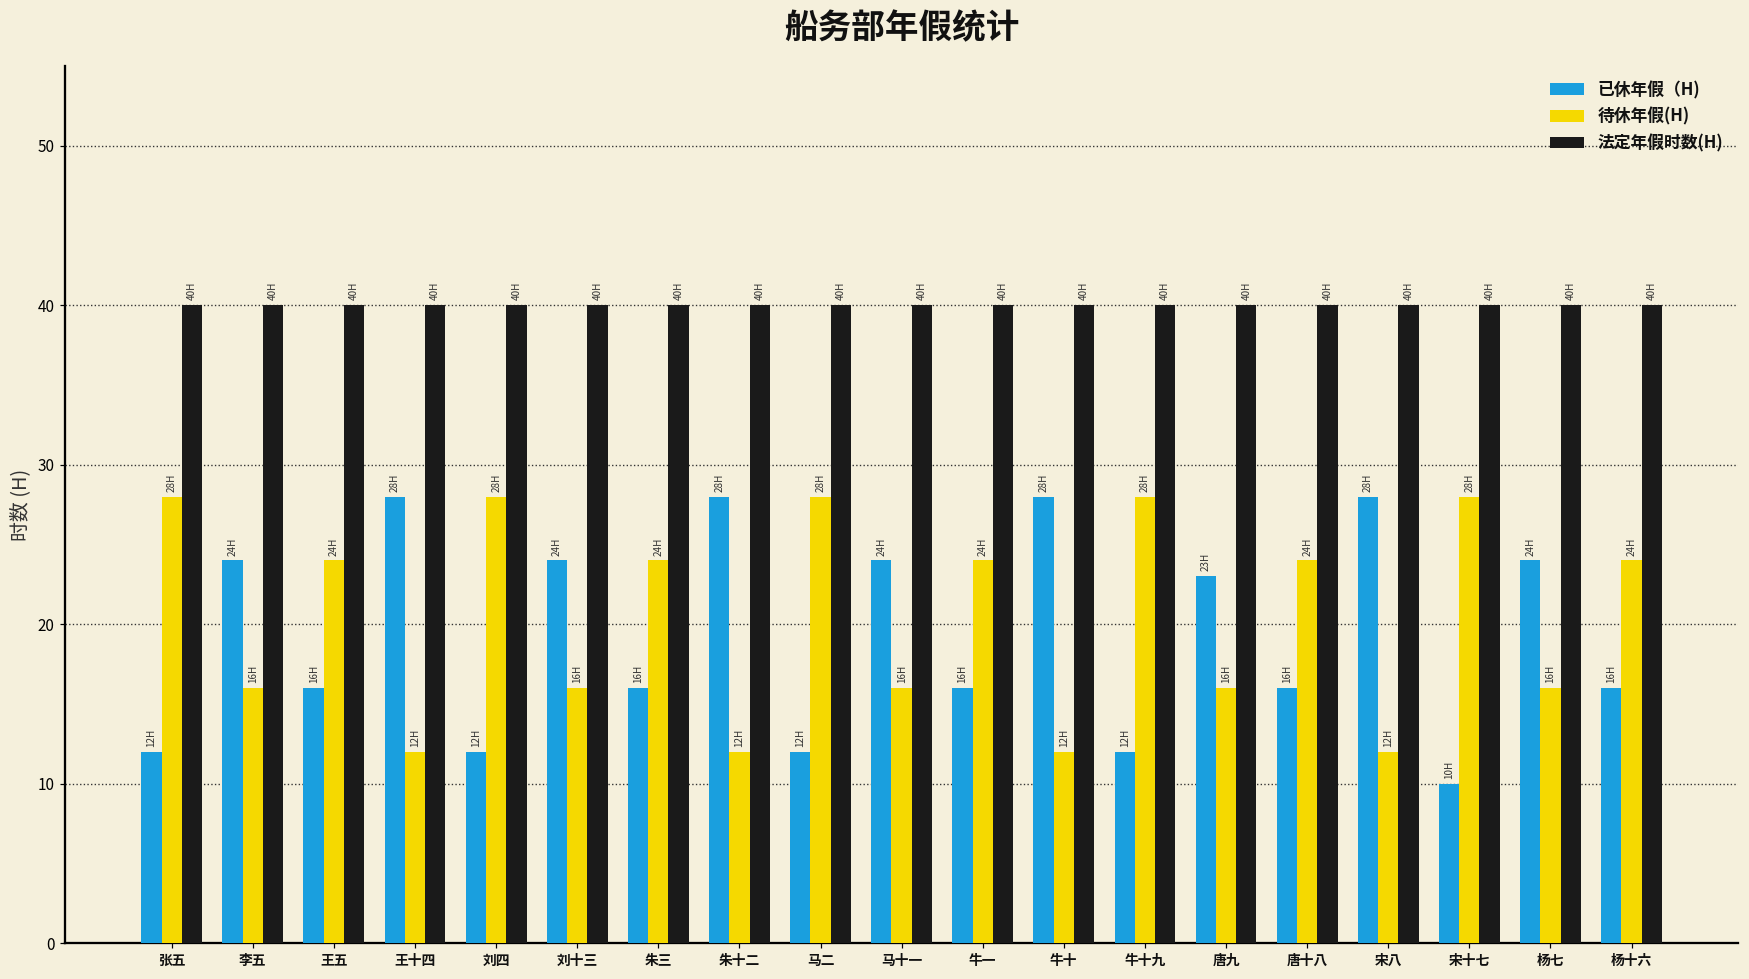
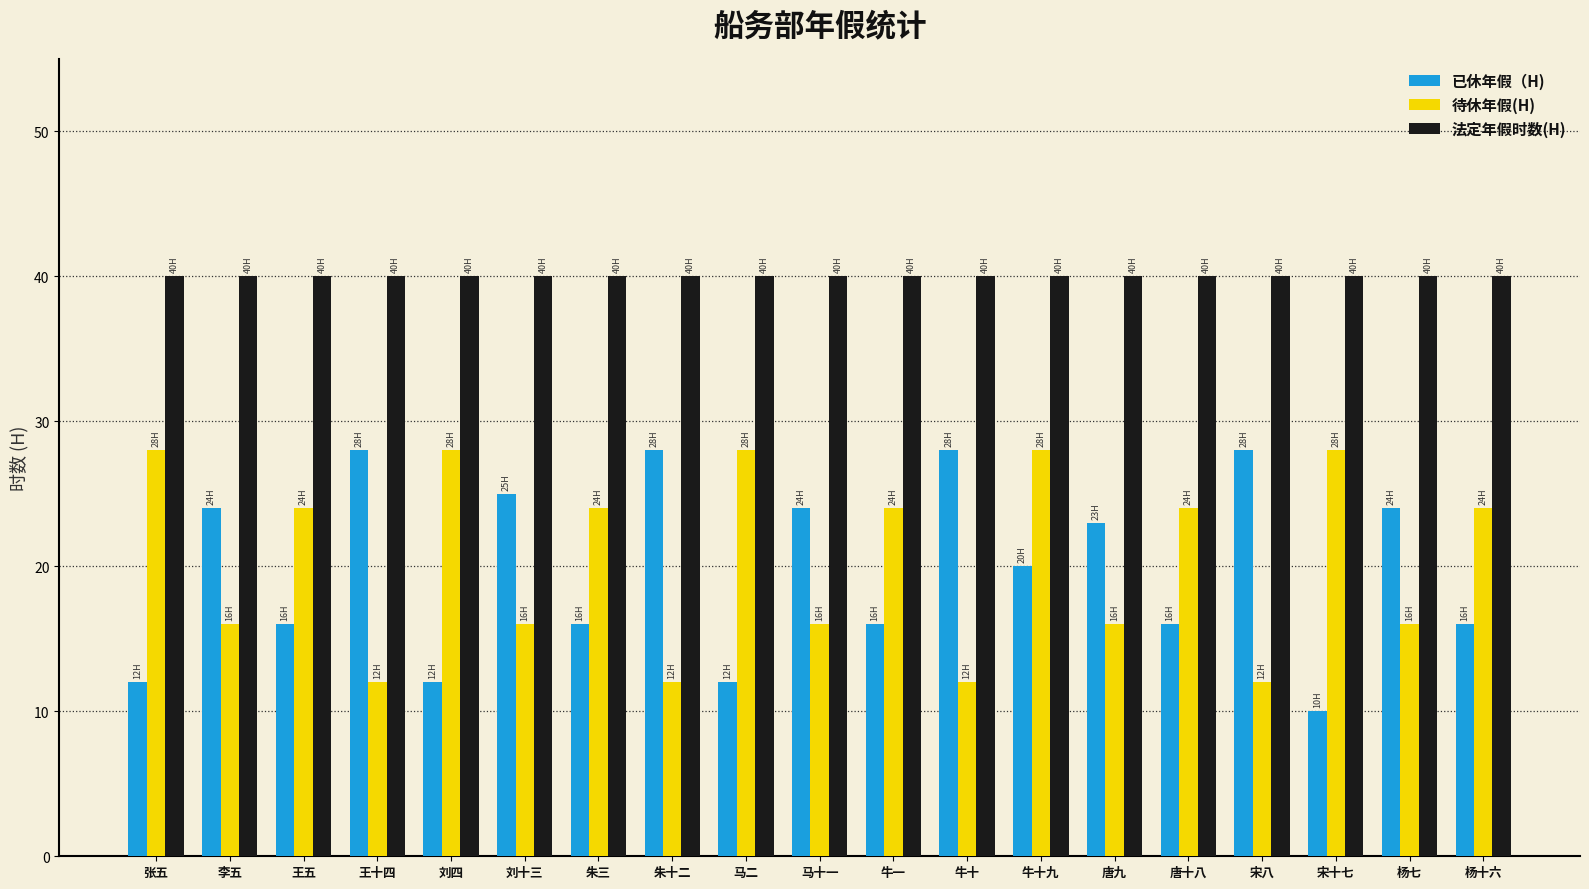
已休年假（H), 刘十三: 24H -> 25H
已休年假（H), 牛十九: 12H -> 20H
